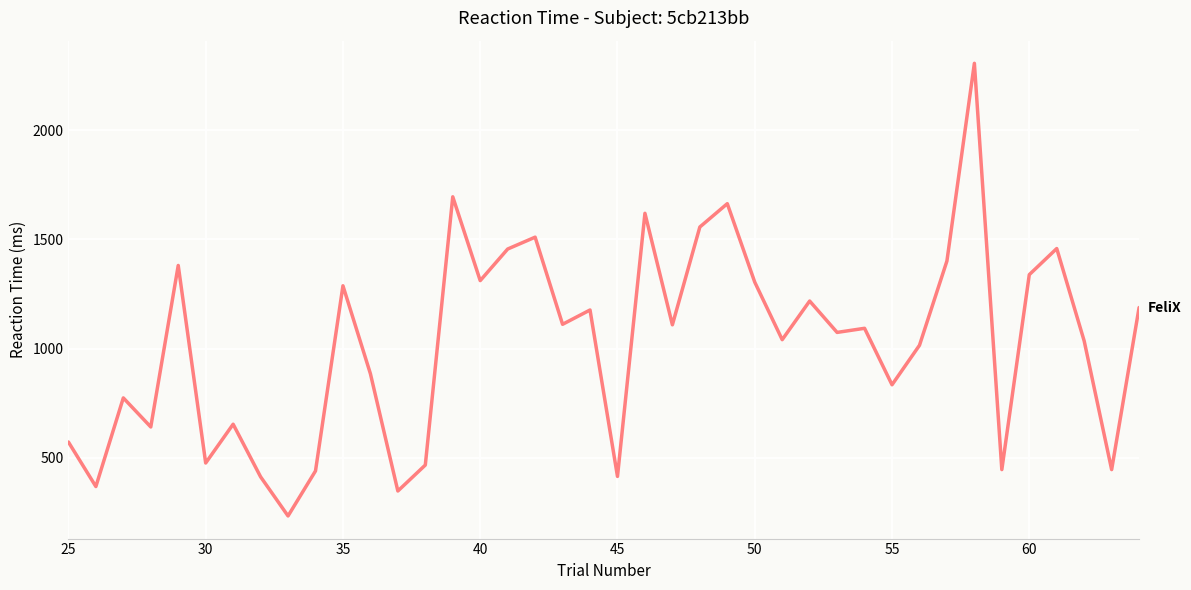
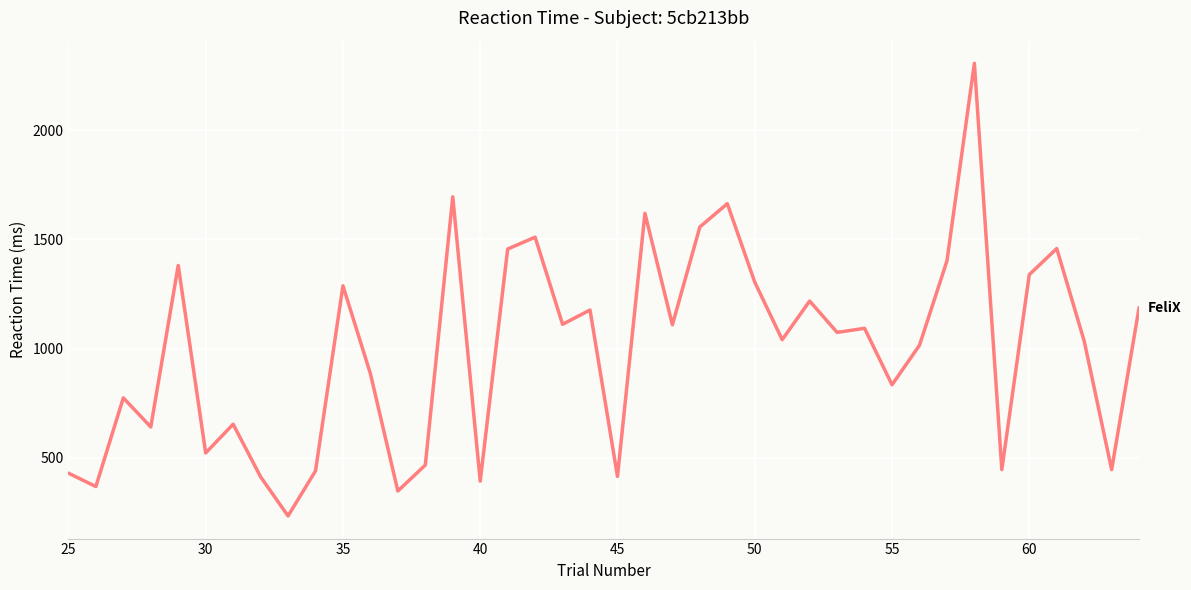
25: 570 -> 430
30: 480 -> 520
40: 1310 -> 390
